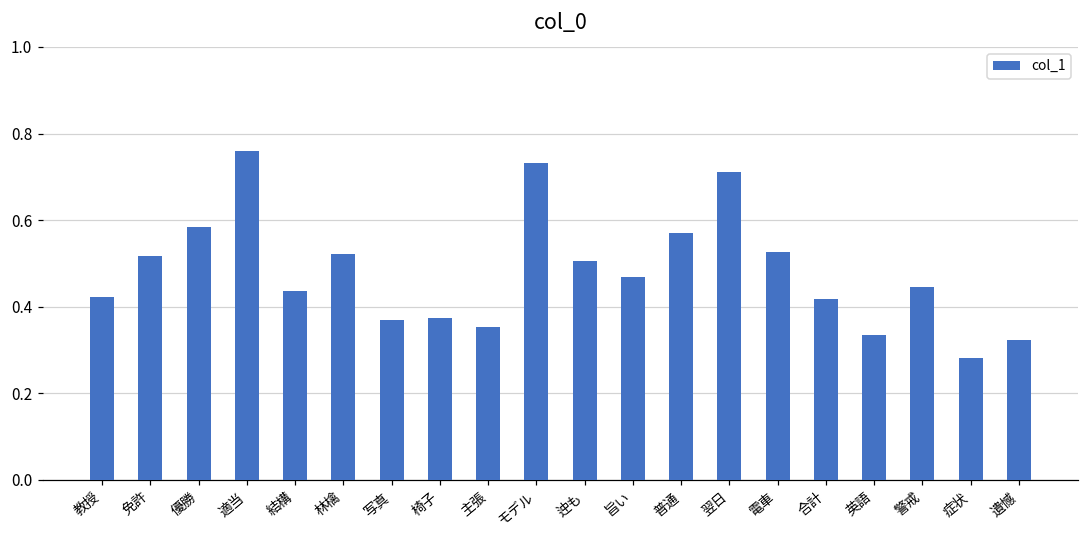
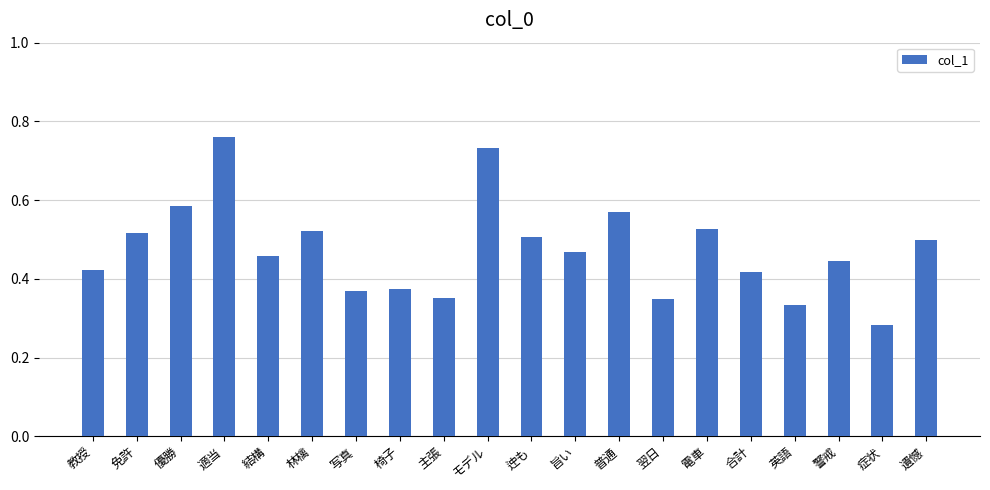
結構: 0.44 -> 0.46
翌日: 0.71 -> 0.35
遺憾: 0.32 -> 0.50
